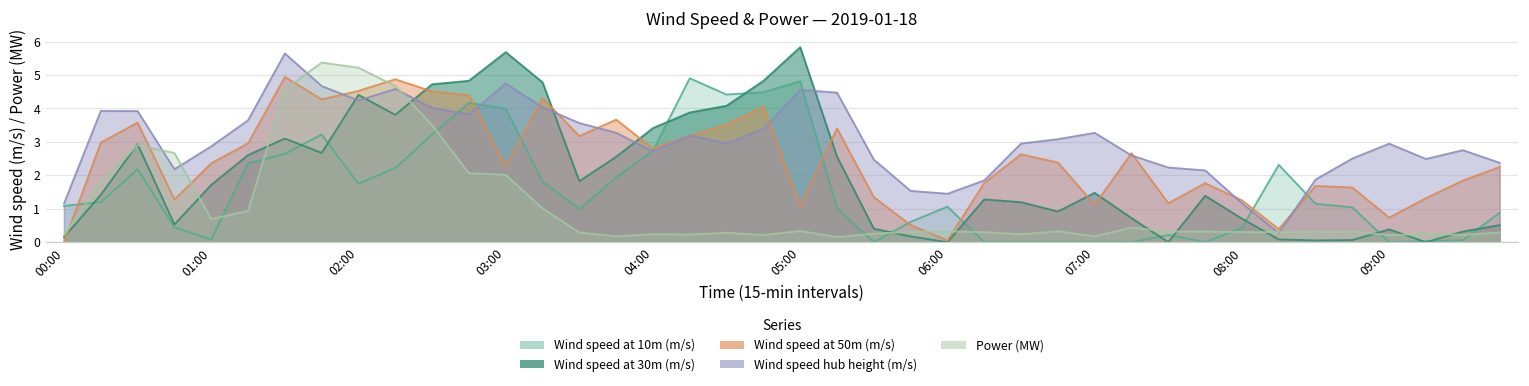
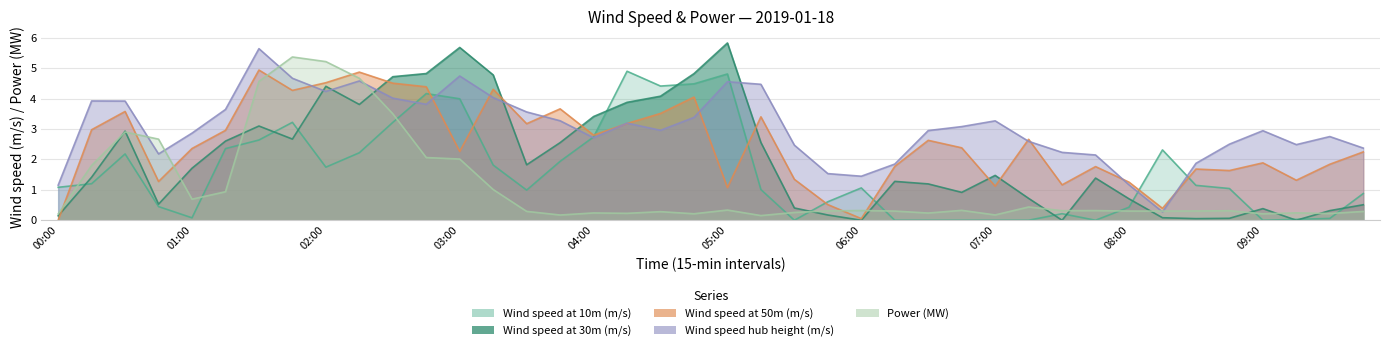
Wind speed at 50m (m/s), 09:00: 0.7 -> 1.9
